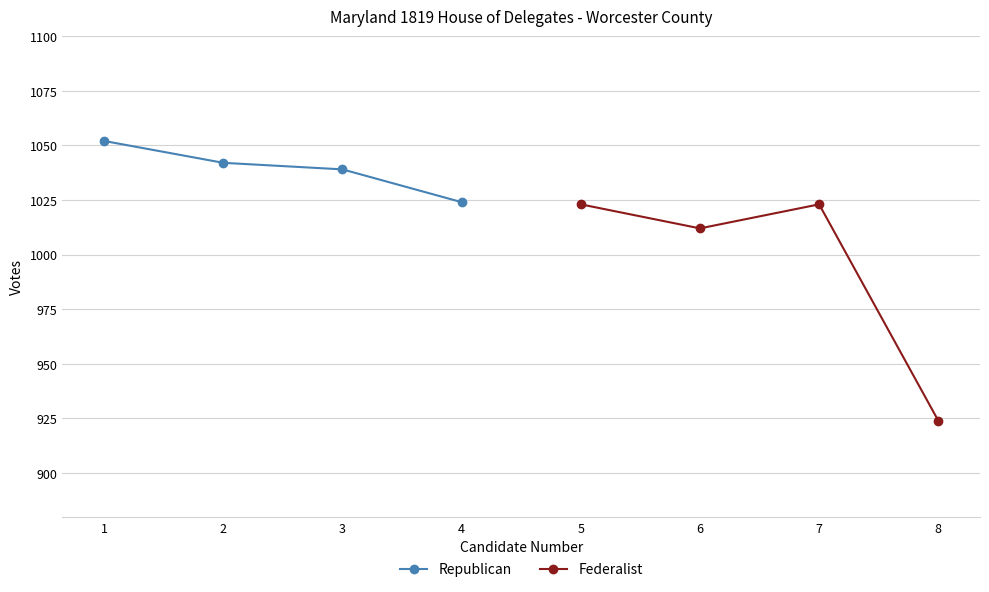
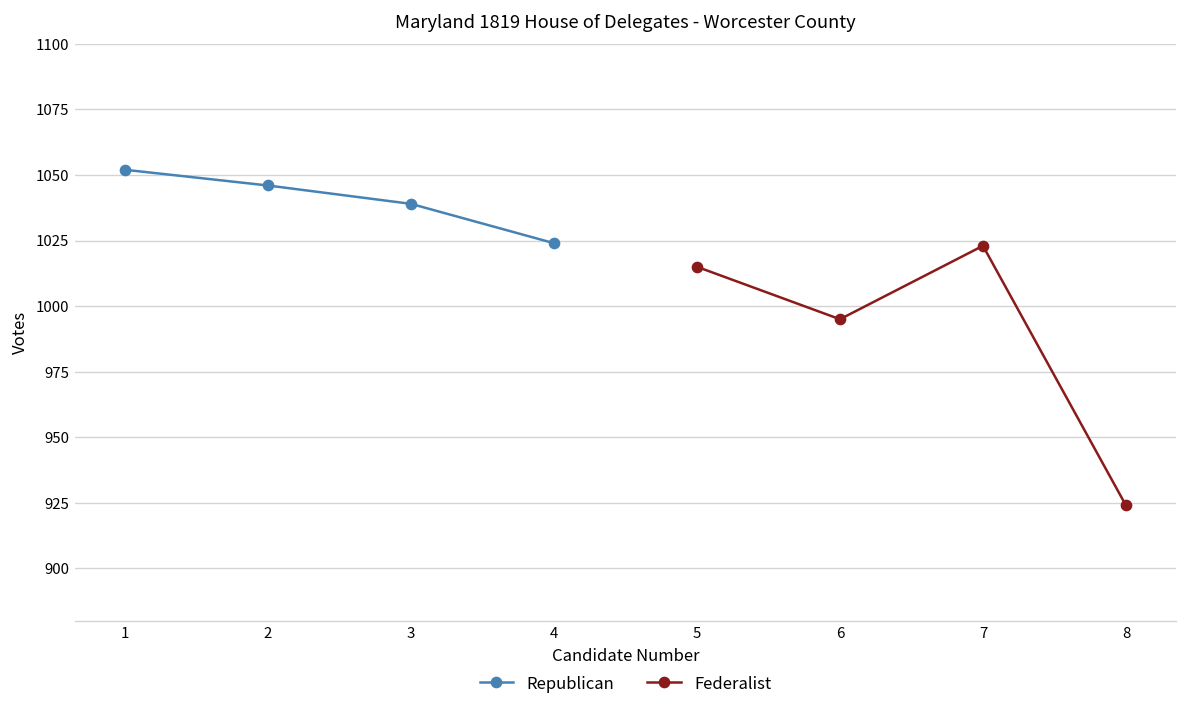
Republican, 2: 1042 -> 1046
Federalist, 5: 1023 -> 1015
Federalist, 6: 1012 -> 995
